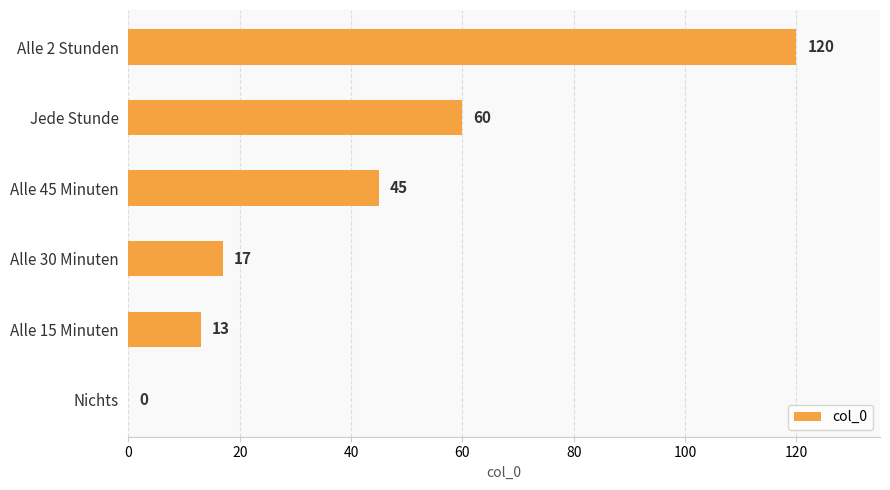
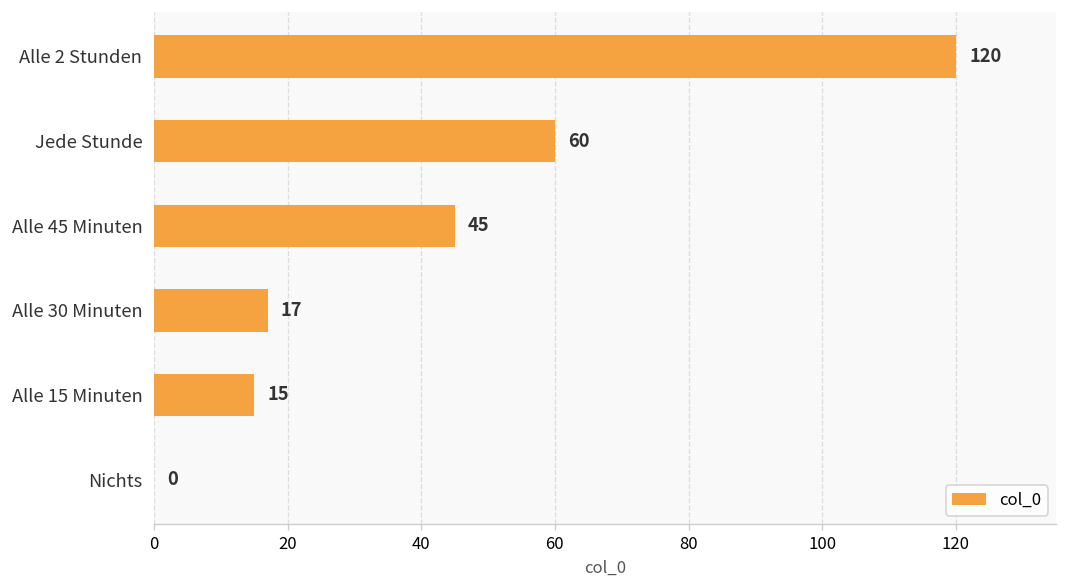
Alle 15 Minuten: 13 -> 15
